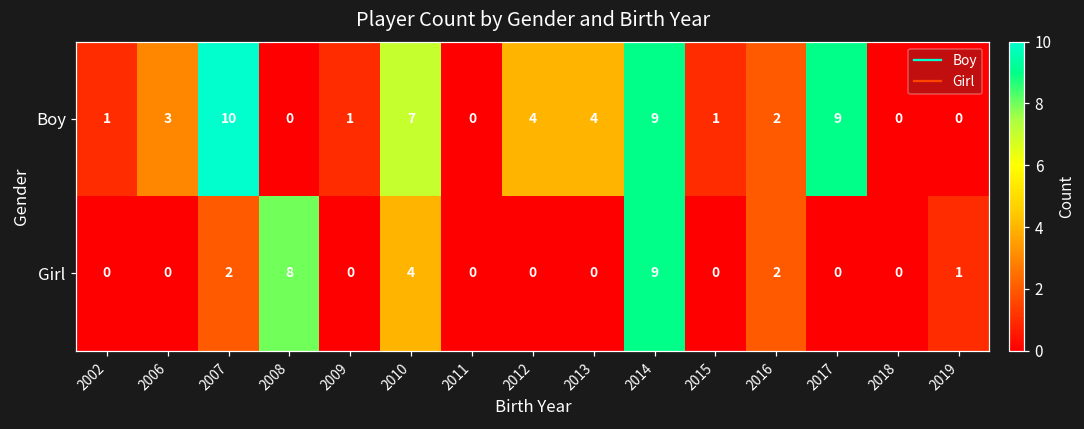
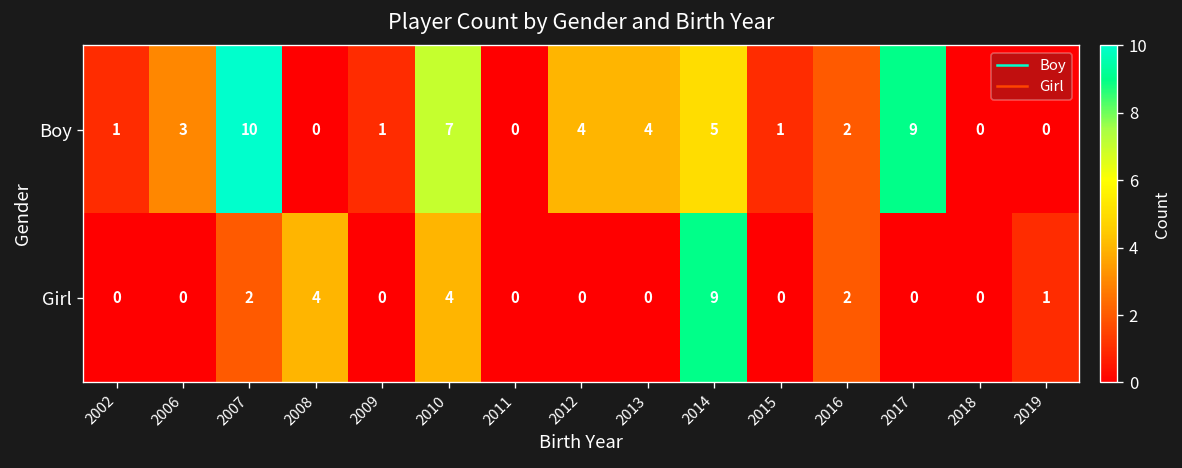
Boy, 2014: 9 -> 5
Girl, 2008: 8 -> 4
